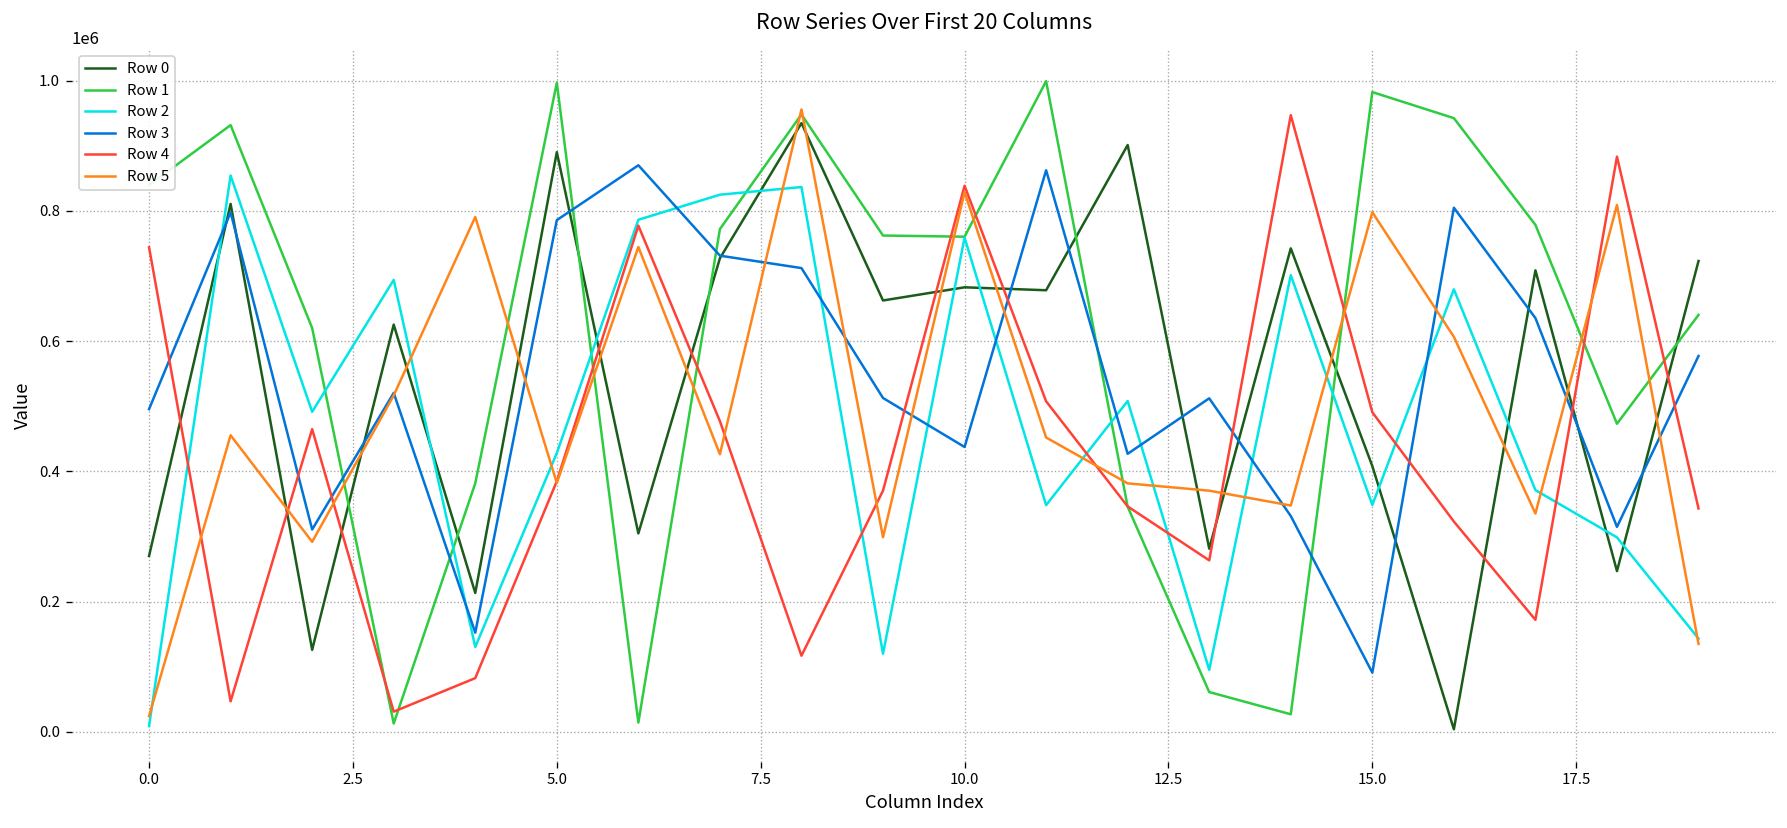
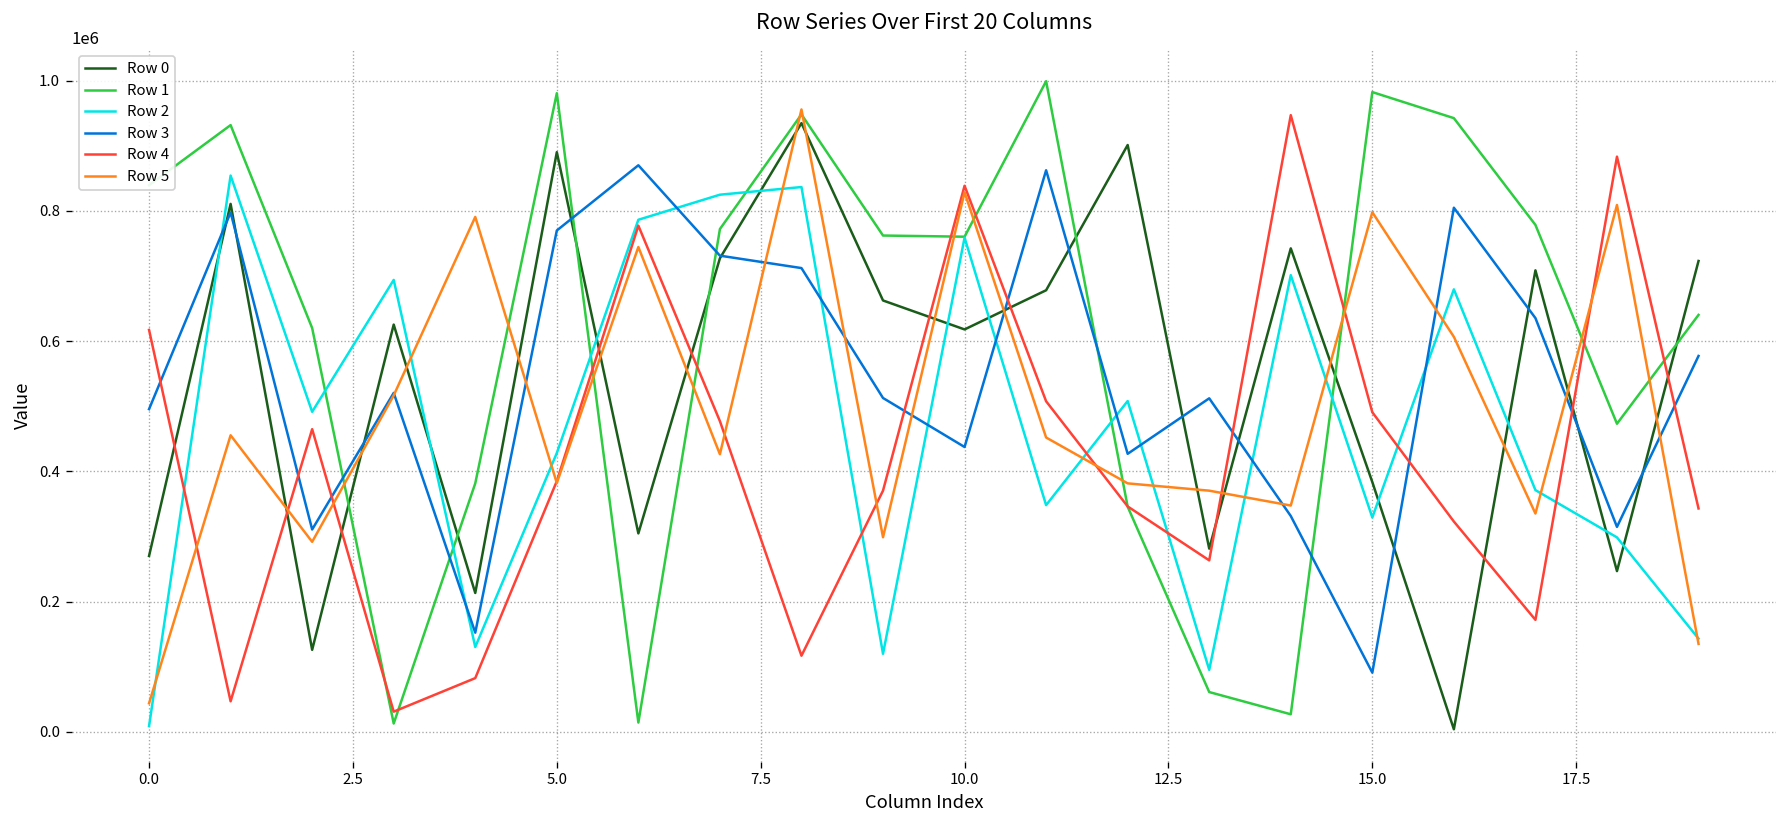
Row 4, 0.0: 740000 -> 620000
Row 5, 0.0: 20000 -> 40000
Row 1, 5.0: 1000000 -> 980000
Row 3, 5.0: 790000 -> 770000
Row 0, 10.0: 680000 -> 620000
Row 0, 15.0: 410000 -> 380000
Row 2, 15.0: 350000 -> 330000
